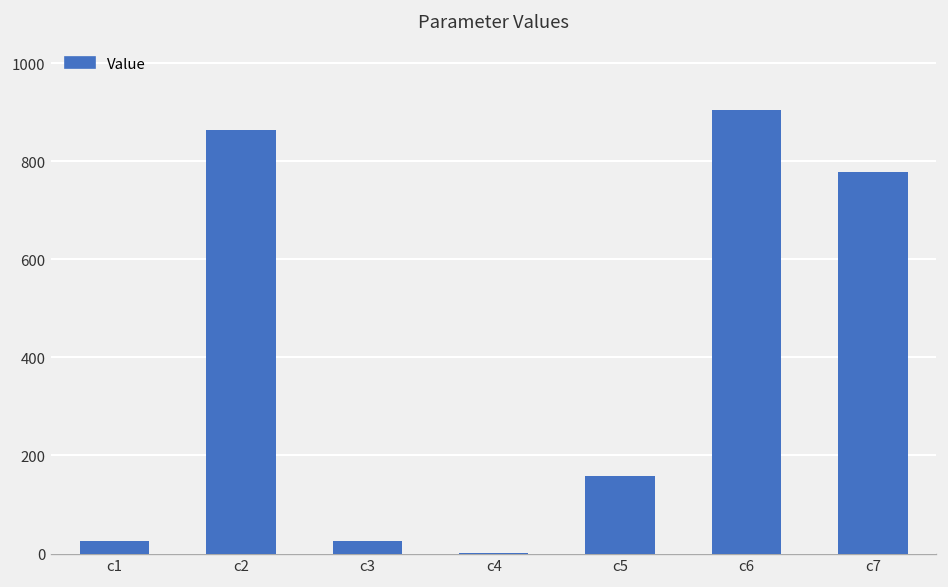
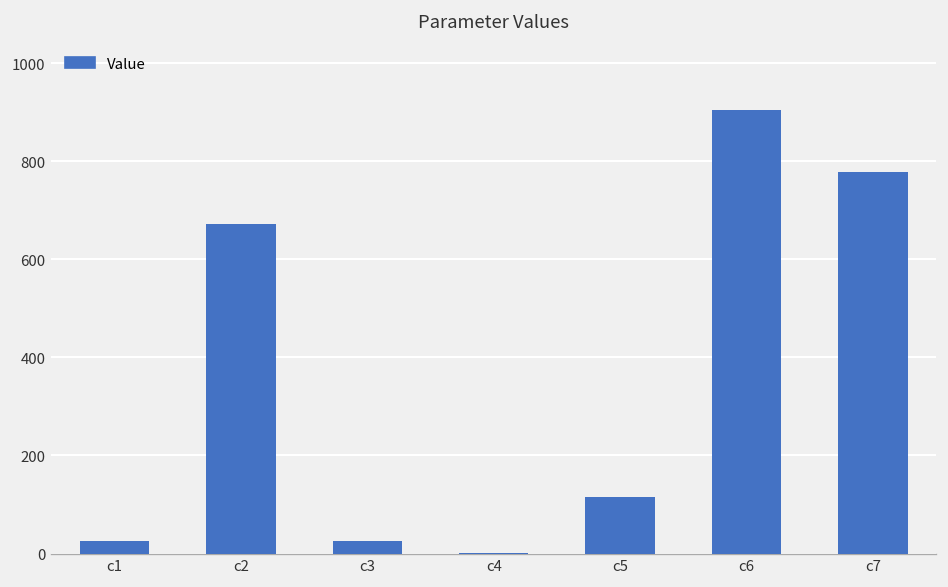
c2: 860 -> 670
c5: 160 -> 120
